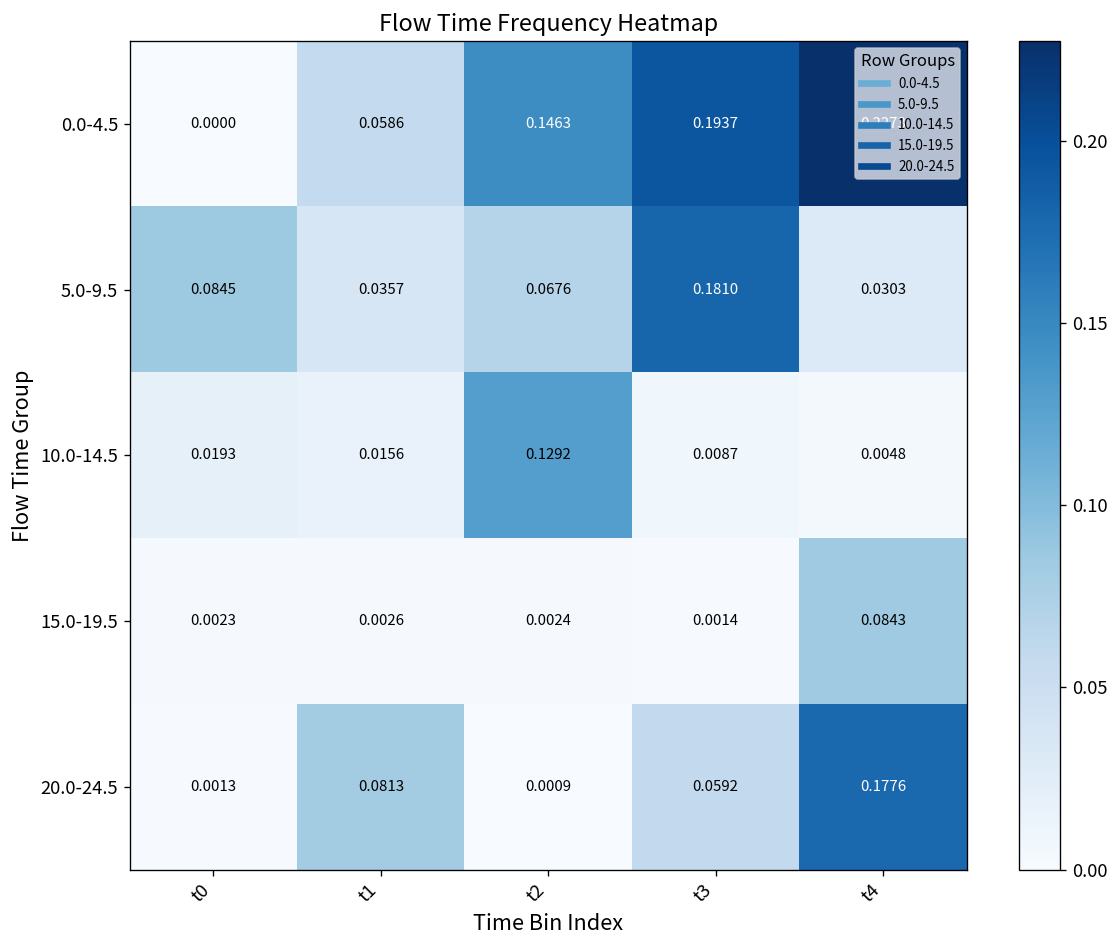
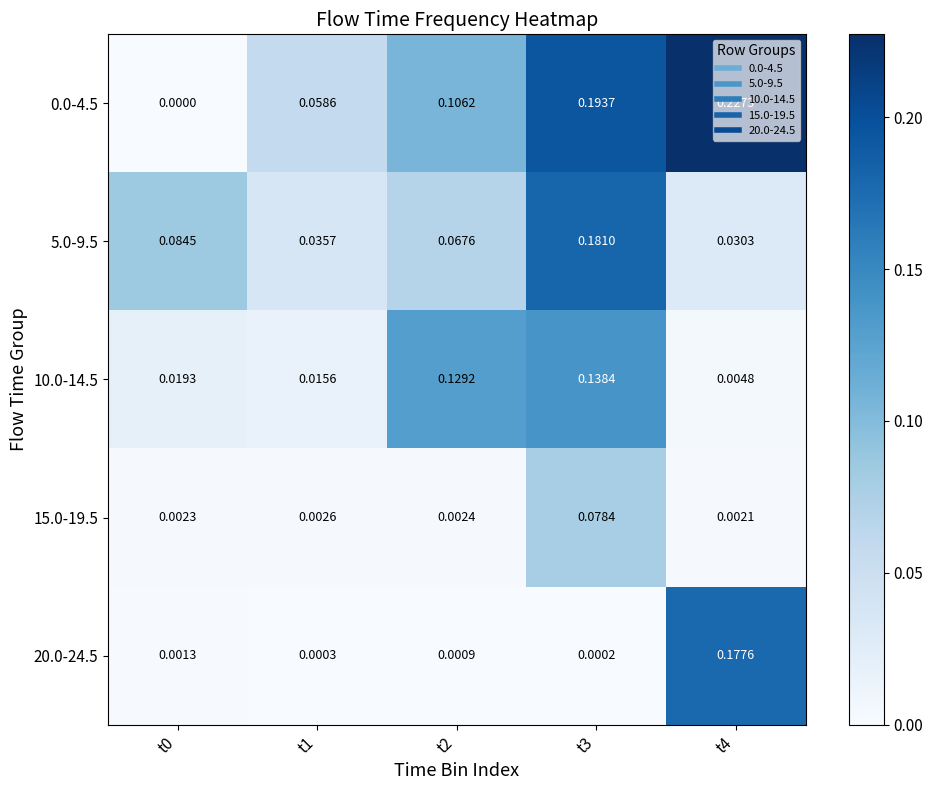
0.0-4.5, t2: 0.1463 -> 0.1062
10.0-14.5, t3: 0.0087 -> 0.1384
15.0-19.5, t3: 0.0014 -> 0.0784
15.0-19.5, t4: 0.0843 -> 0.0021
20.0-24.5, t1: 0.0813 -> 0.0003
20.0-24.5, t3: 0.0592 -> 0.0002
